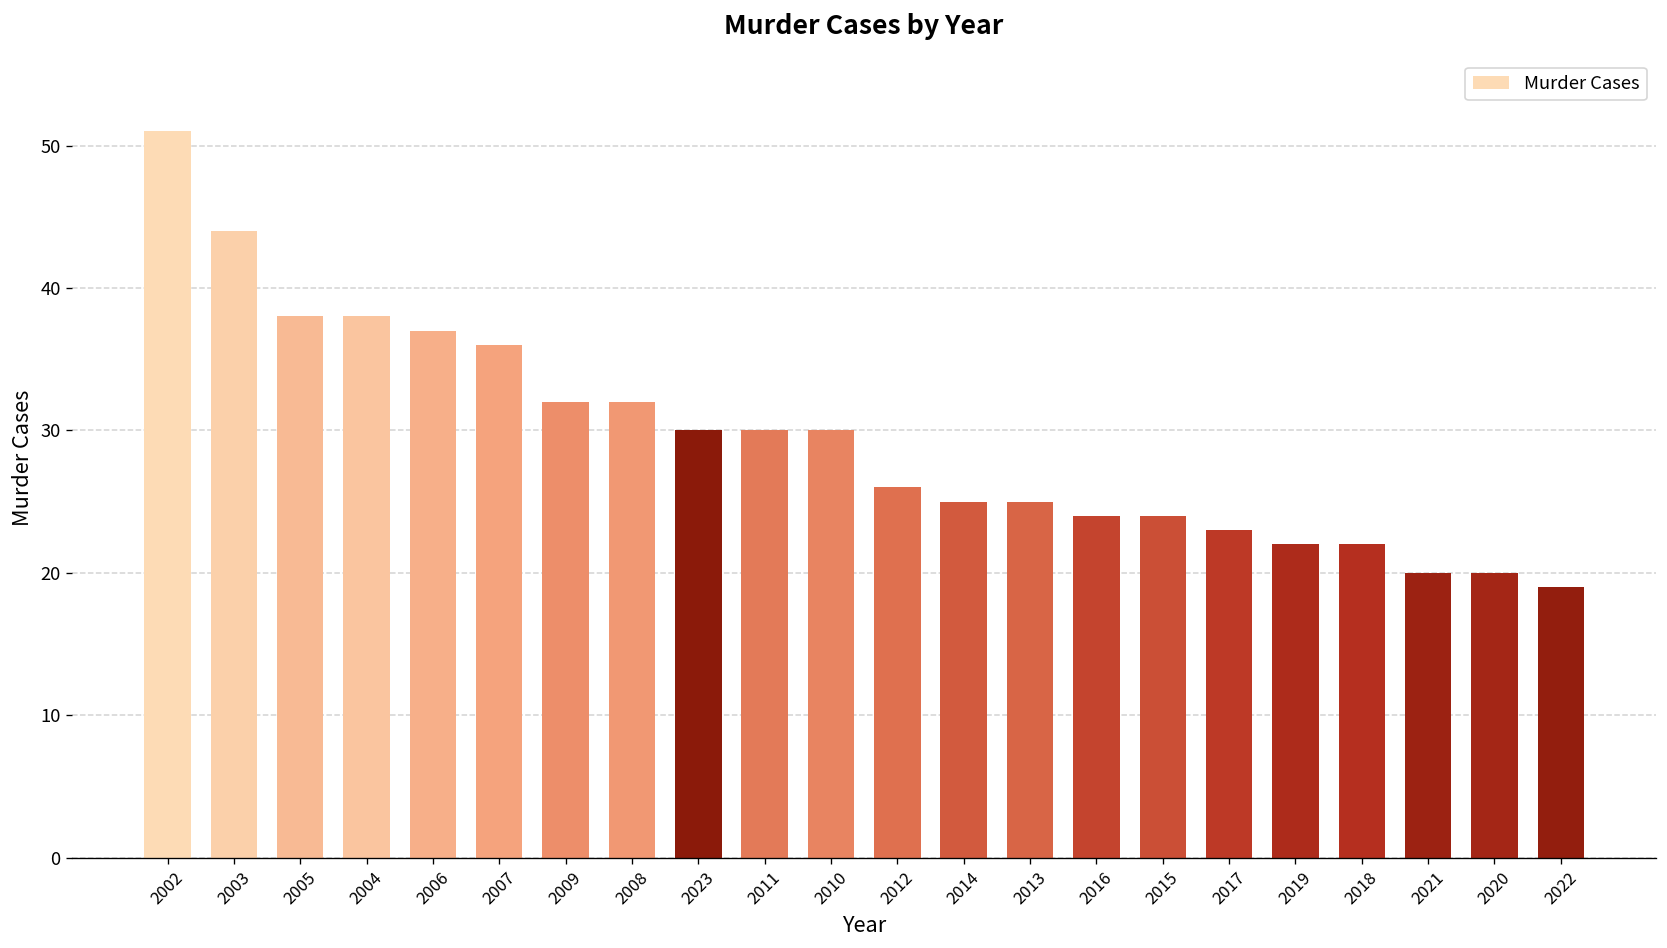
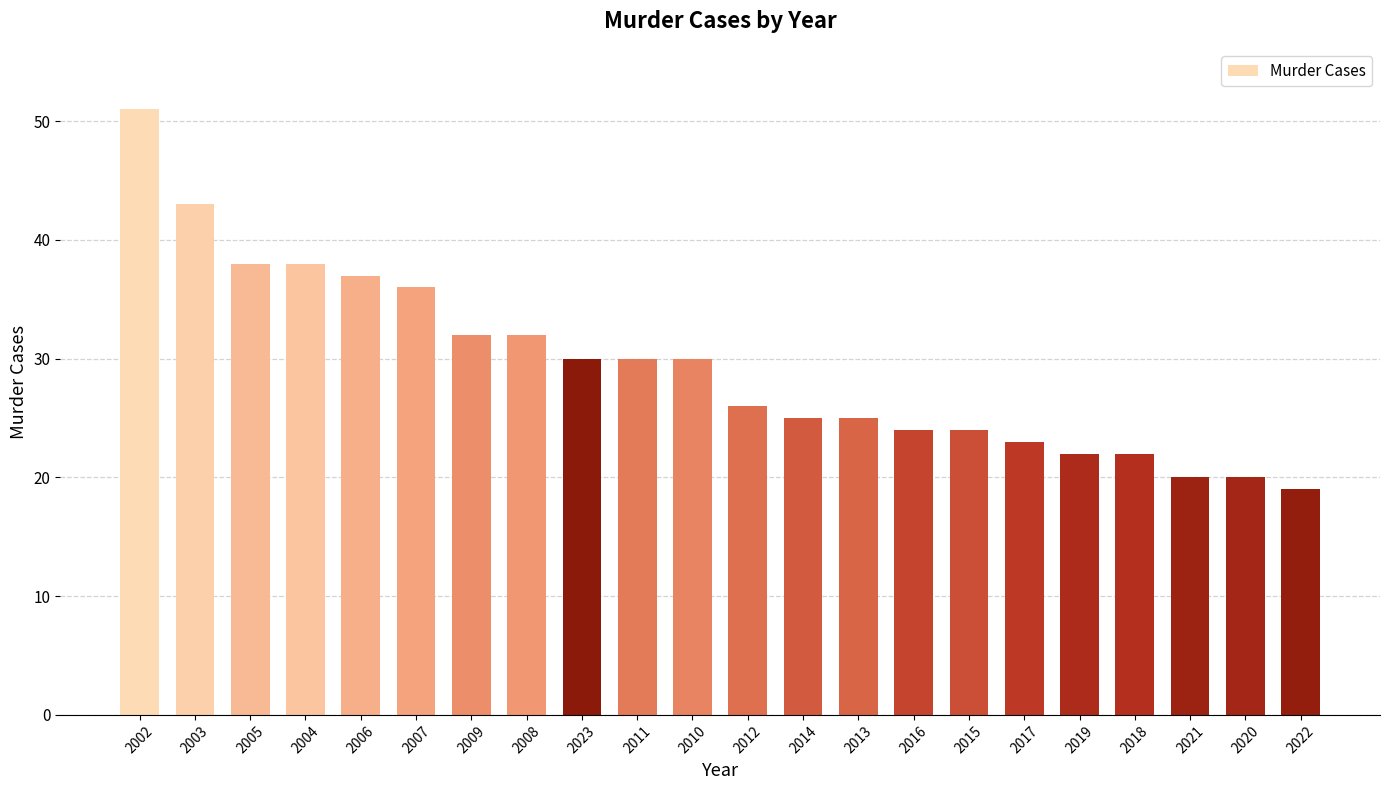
2003: 44 -> 43
